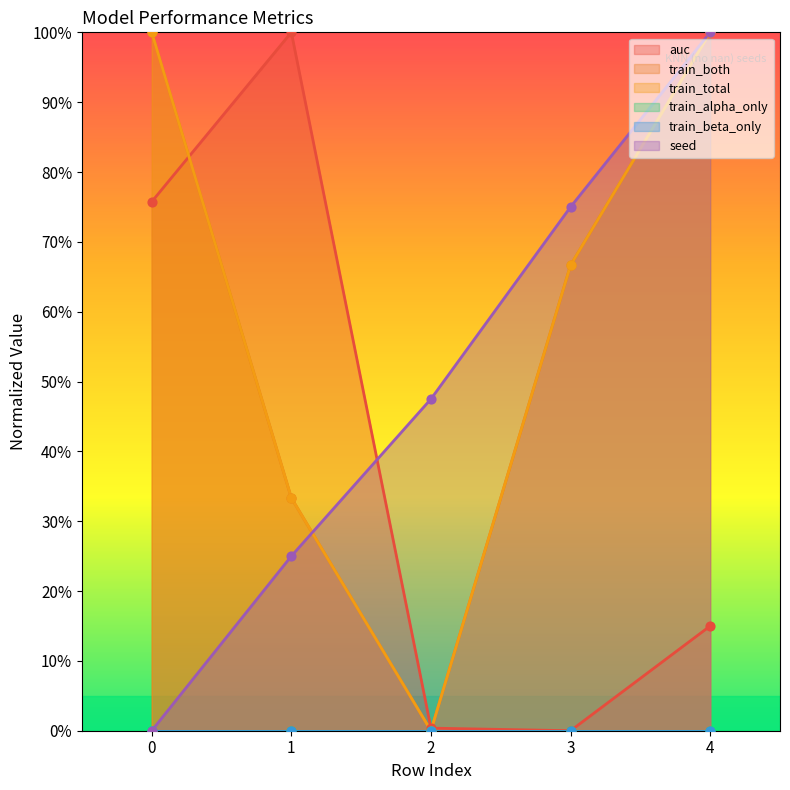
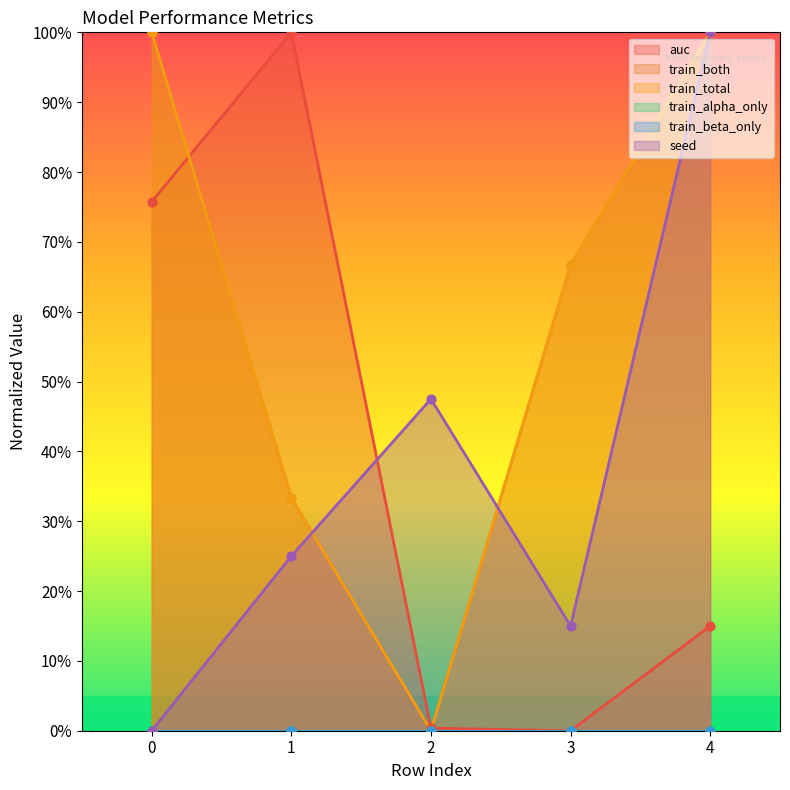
seed, 3: 75% -> 15%
